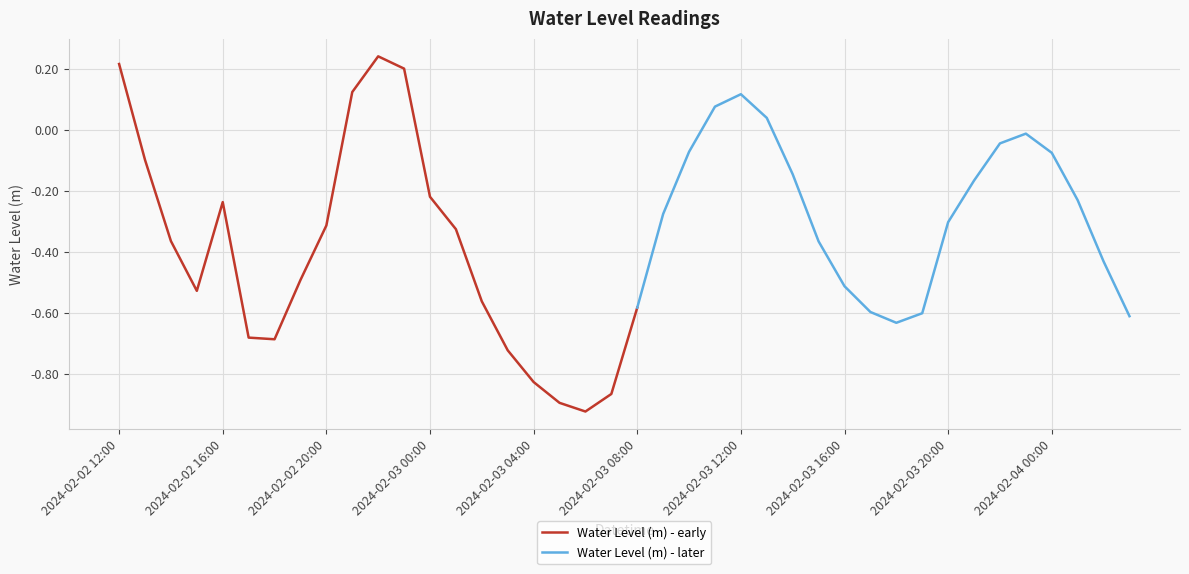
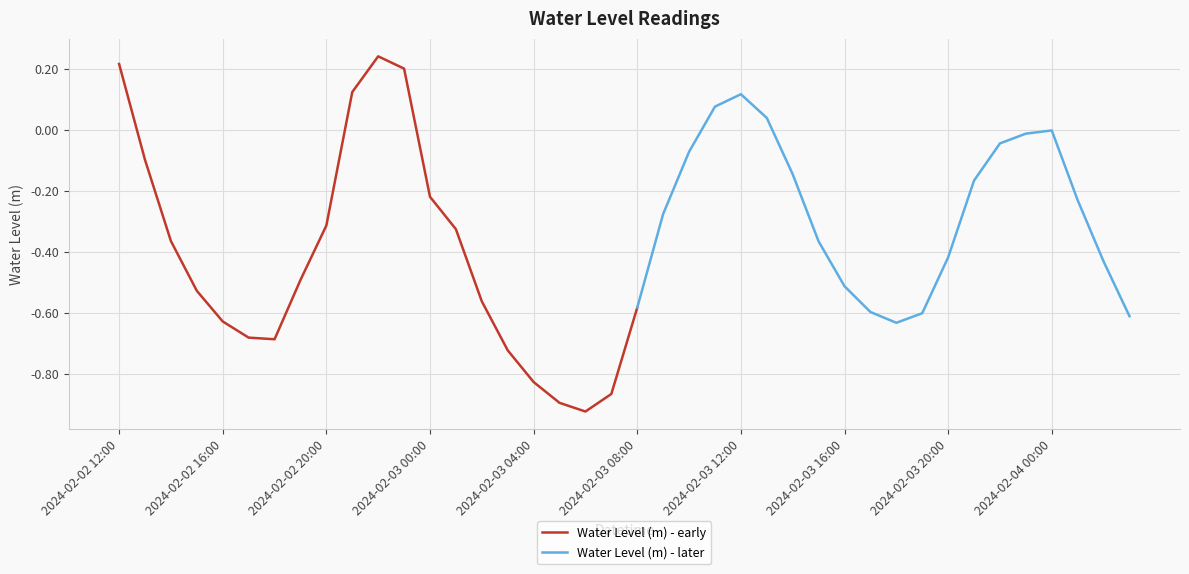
Water Level (m) - early, 2024-02-02 16:00: -0.24 -> -0.63
Water Level (m) - later, 2024-02-03 20:00: -0.30 -> -0.42
Water Level (m) - later, 2024-02-04 00:00: -0.07 -> 0.00
